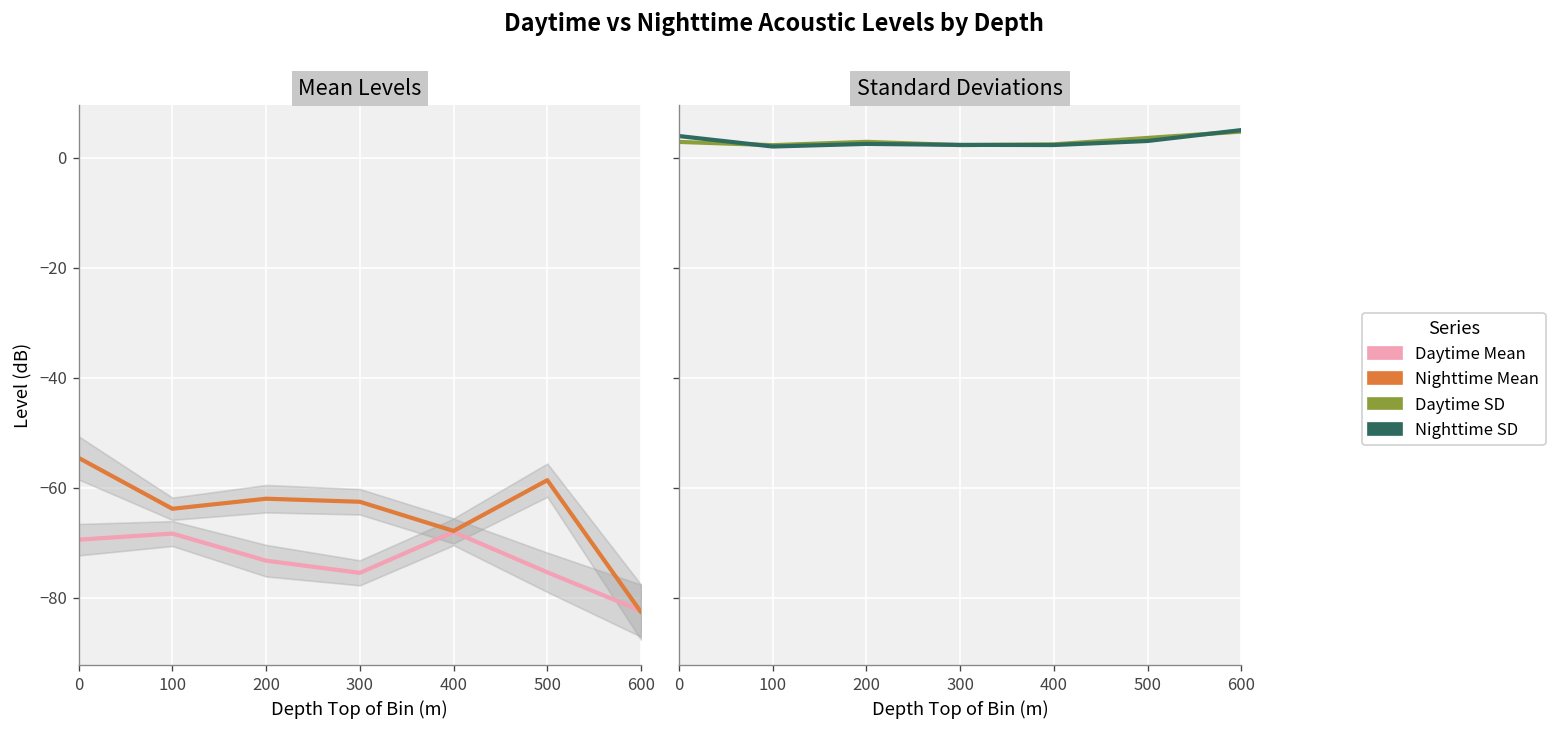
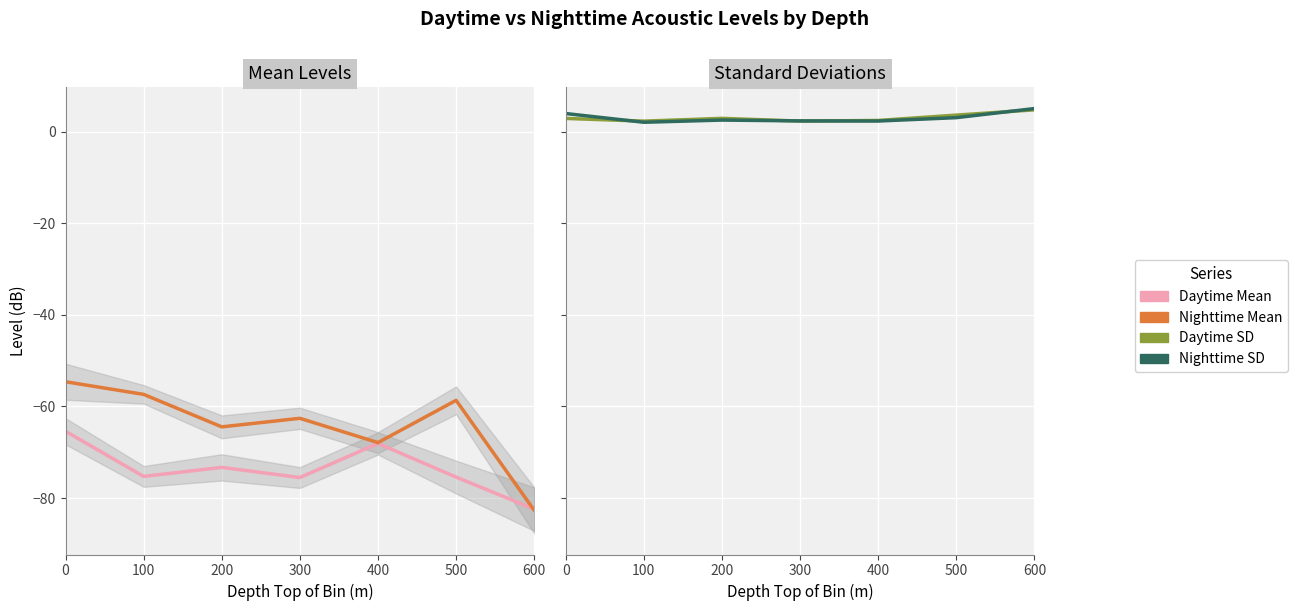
Mean Levels, Daytime Mean, 0: -69 -> -65
Mean Levels, Daytime Mean, 100: -68 -> -75
Mean Levels, Nighttime Mean, 100: -64 -> -57
Mean Levels, Nighttime Mean, 200: -62 -> -64
